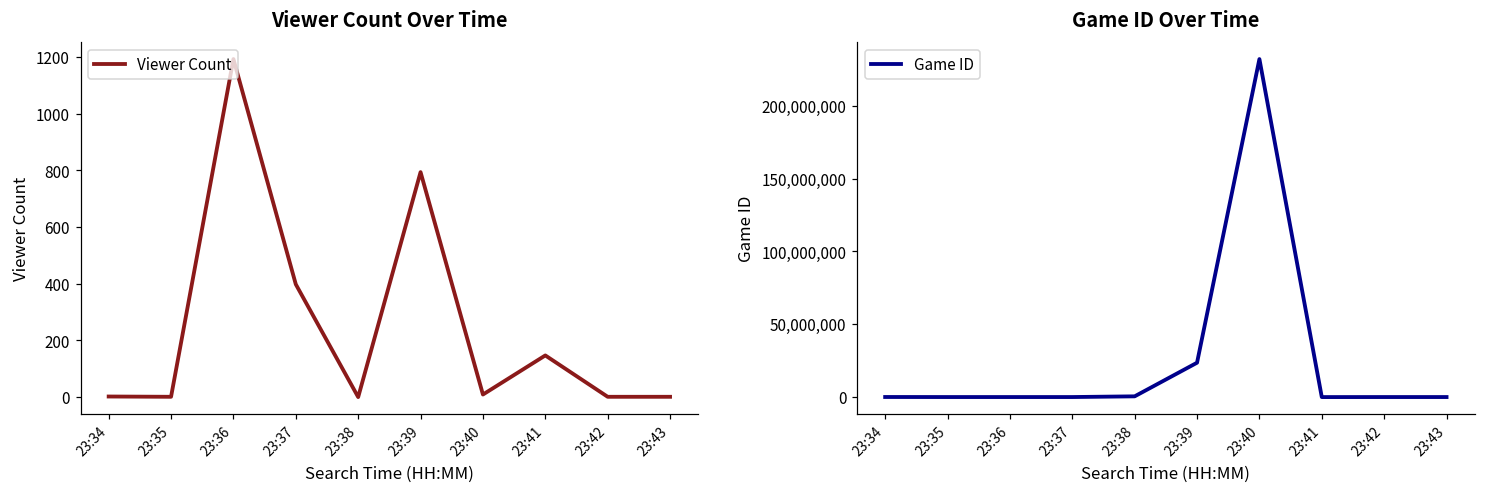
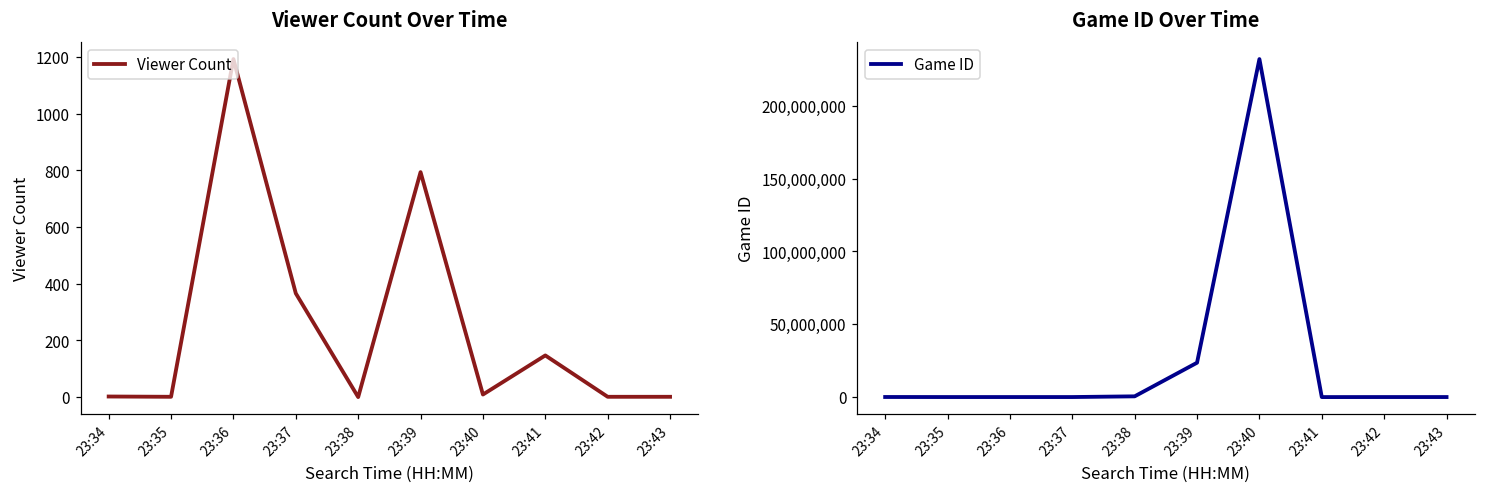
Viewer Count Over Time, 23:37: 400 -> 370
